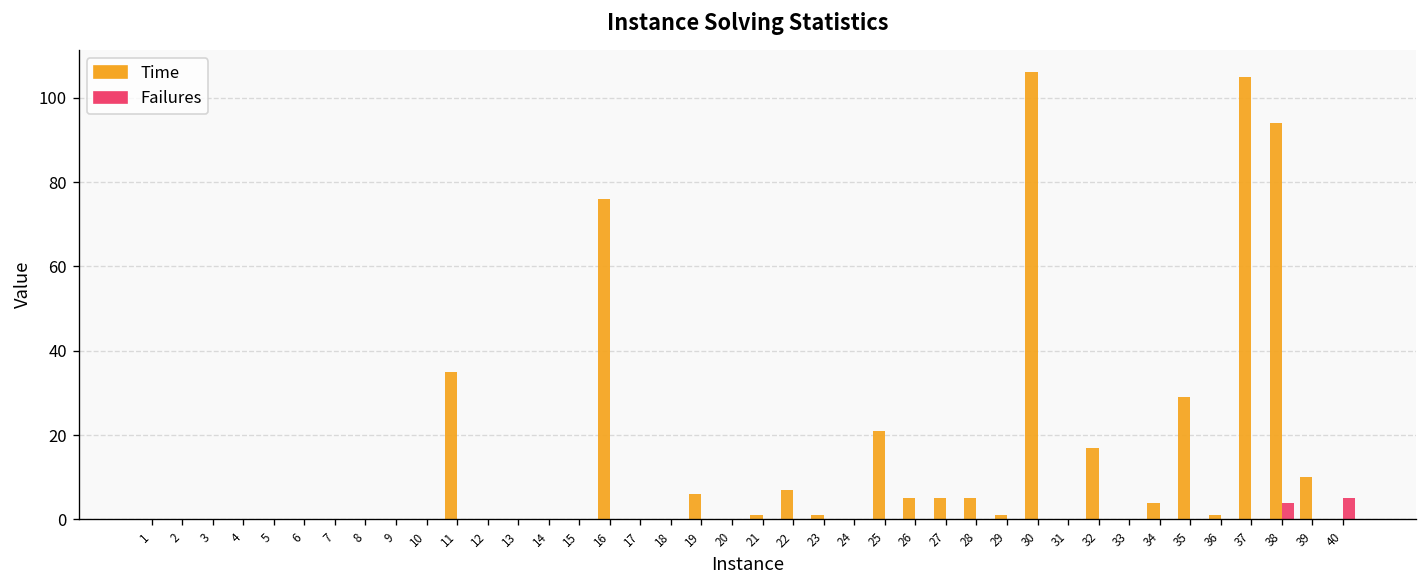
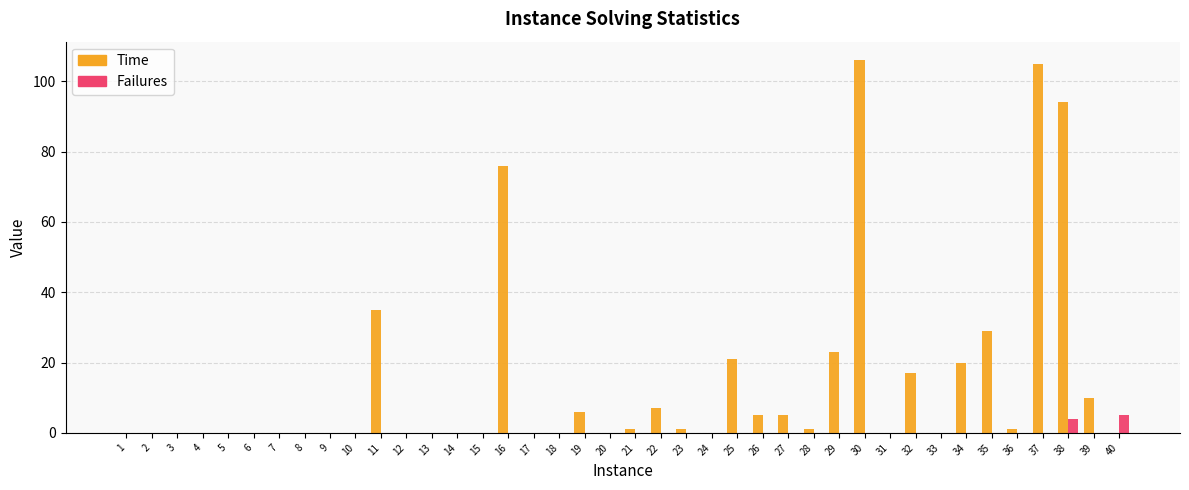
Time, 28: 5 -> 1
Time, 29: 1 -> 23
Time, 34: 4 -> 20
